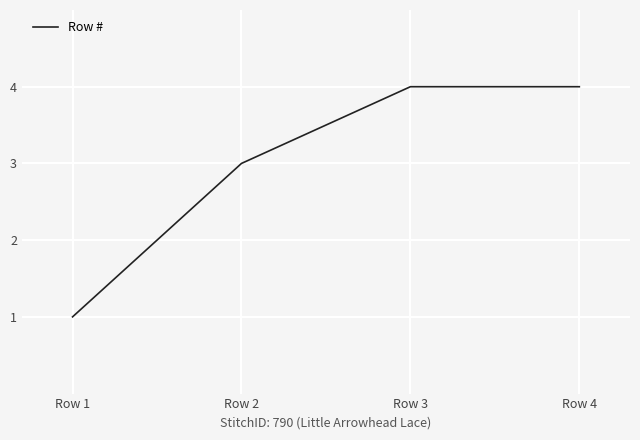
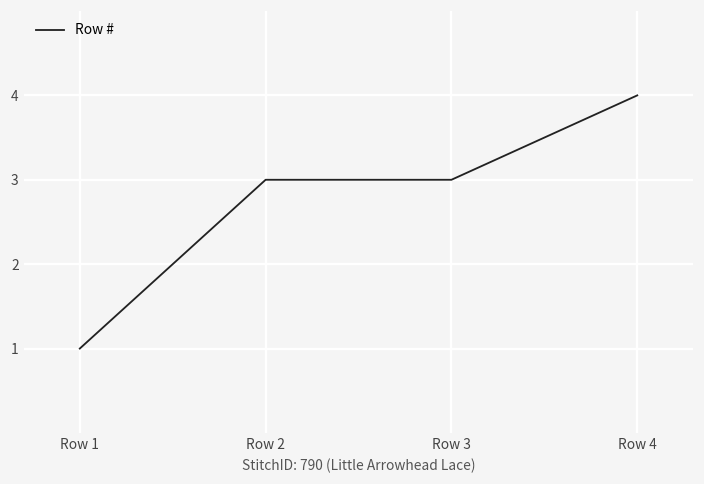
Row 3: 4 -> 3
